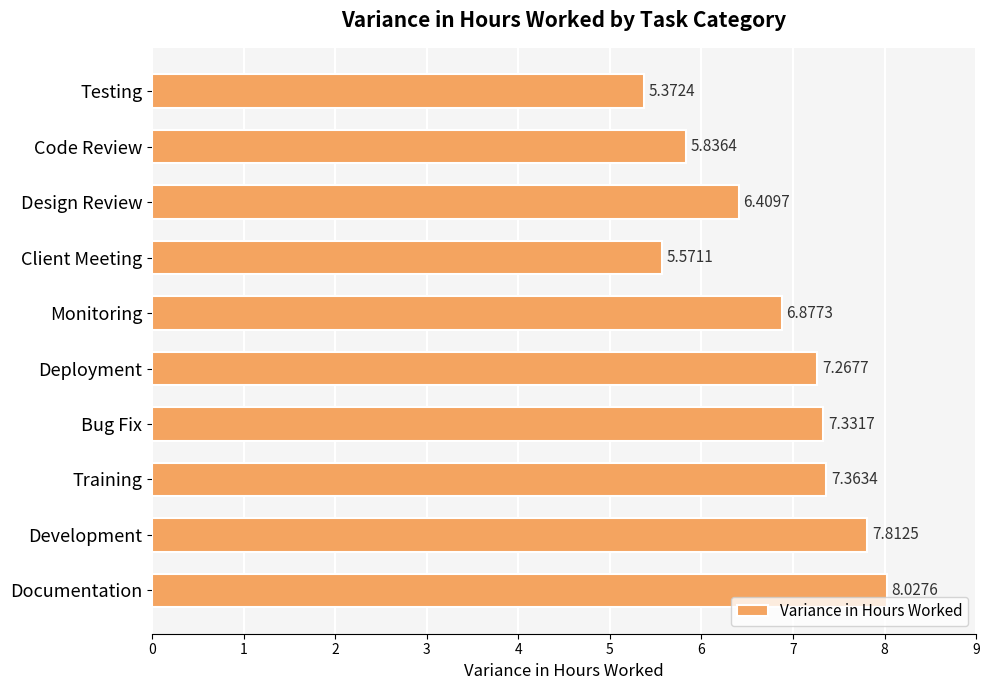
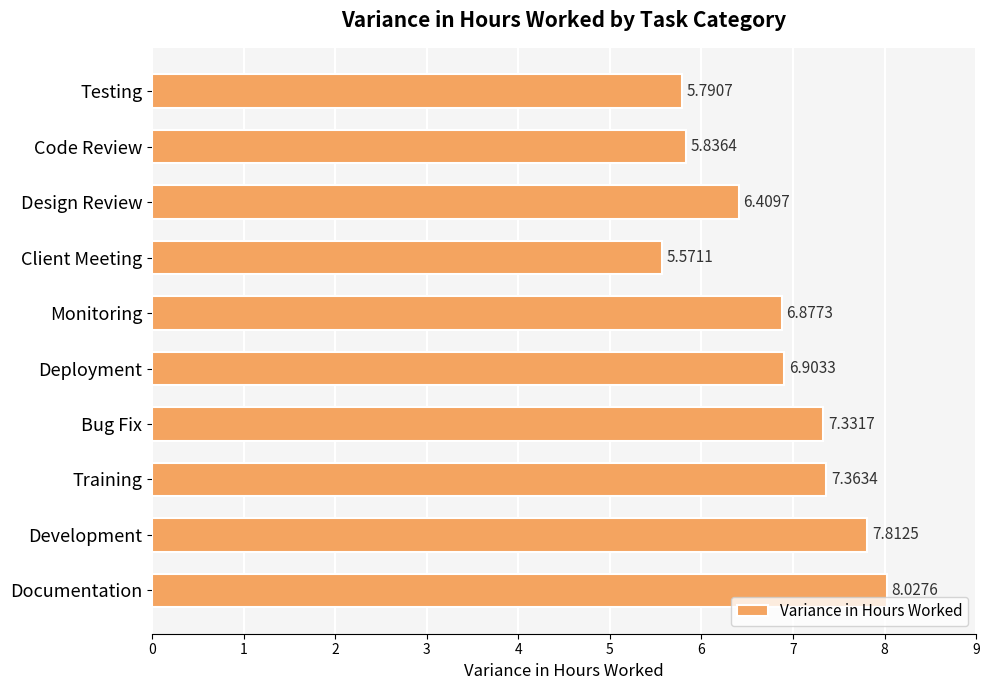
Testing: 5.3724 -> 5.7907
Deployment: 7.2677 -> 6.9033
